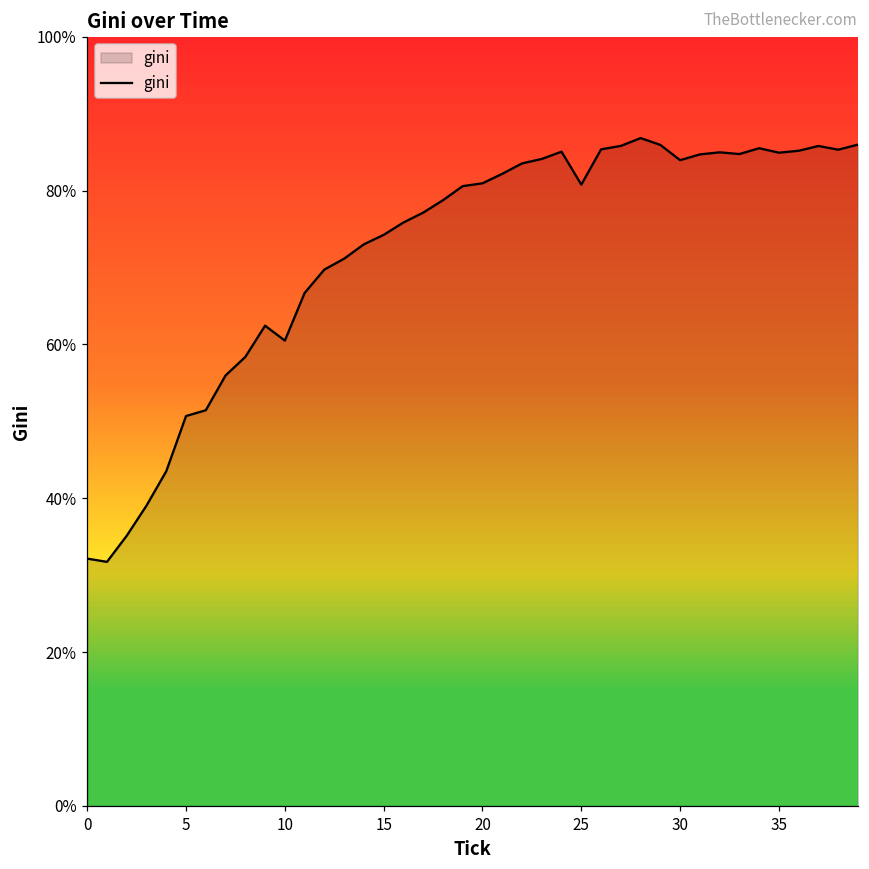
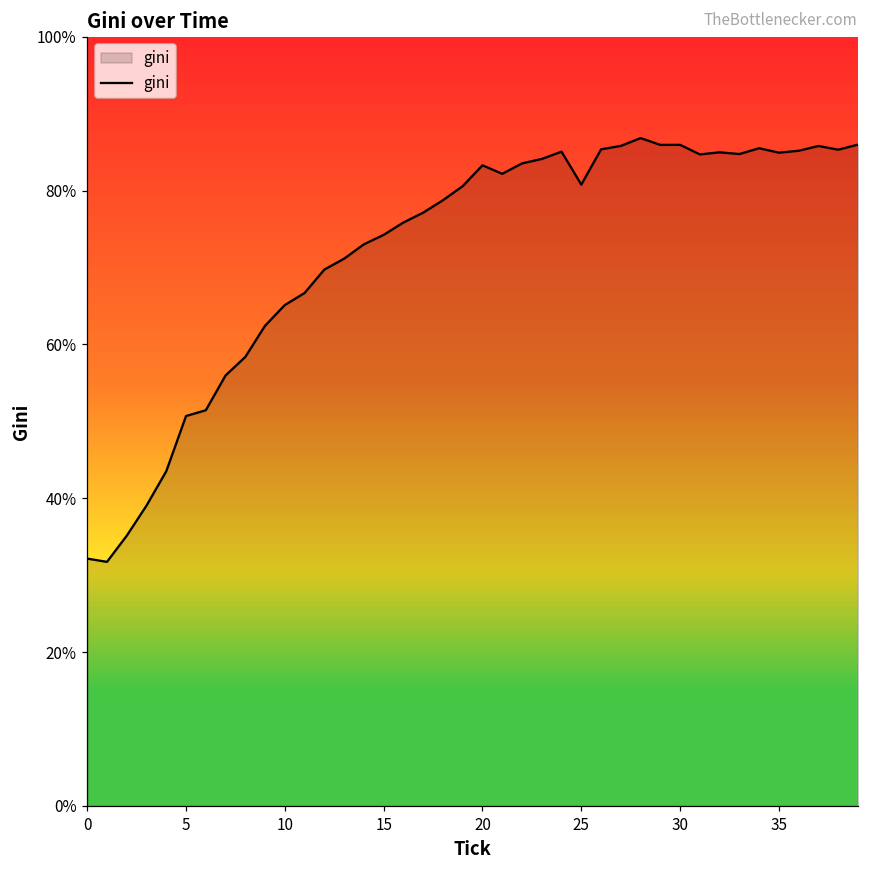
10: 60% -> 65%
20: 81% -> 83%
30: 84% -> 86%
